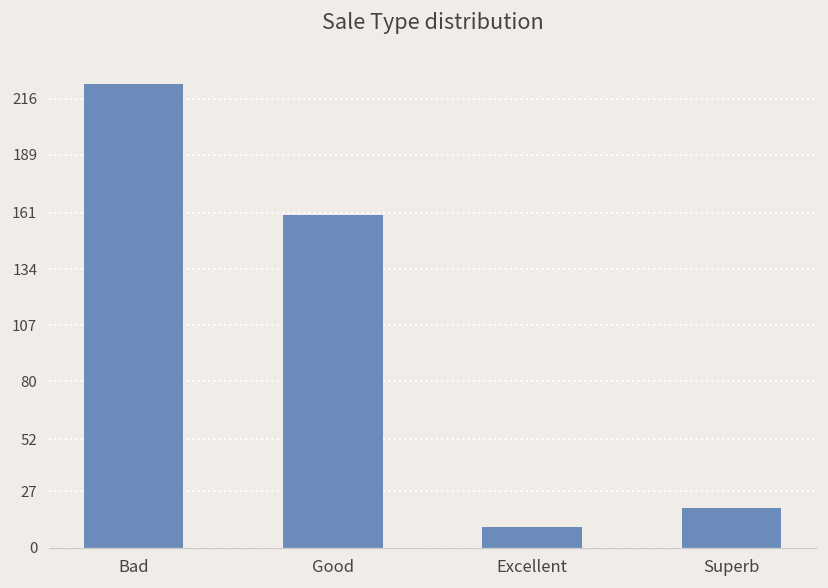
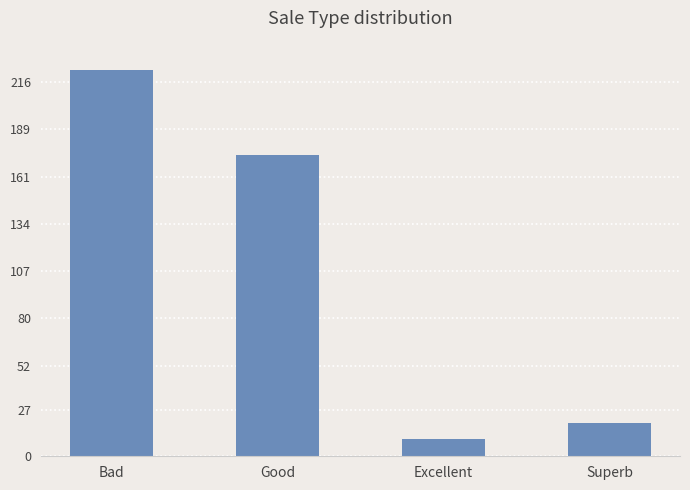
Good: 160 -> 174
